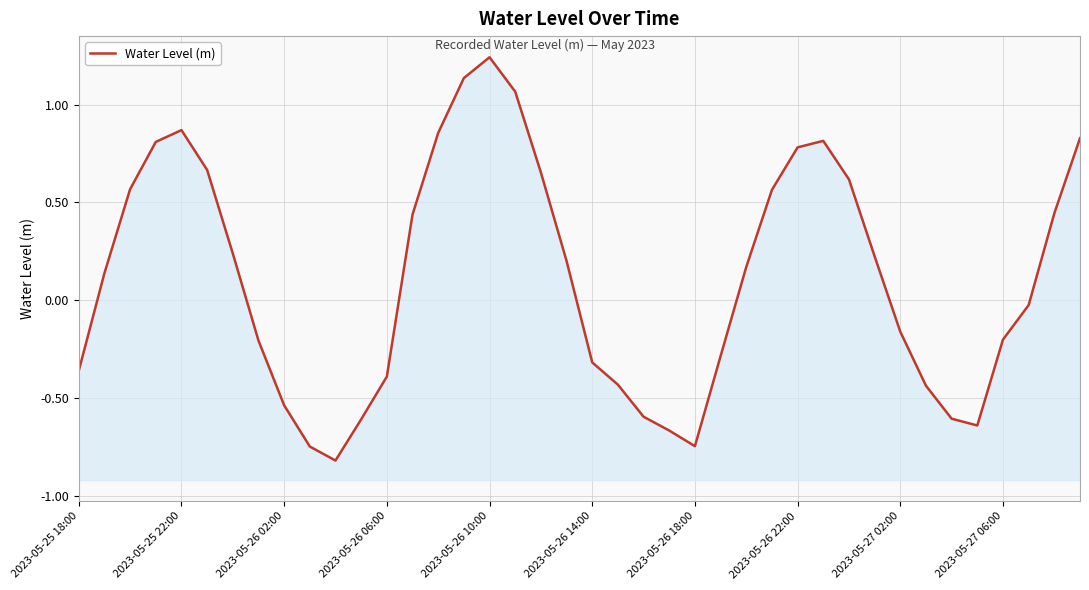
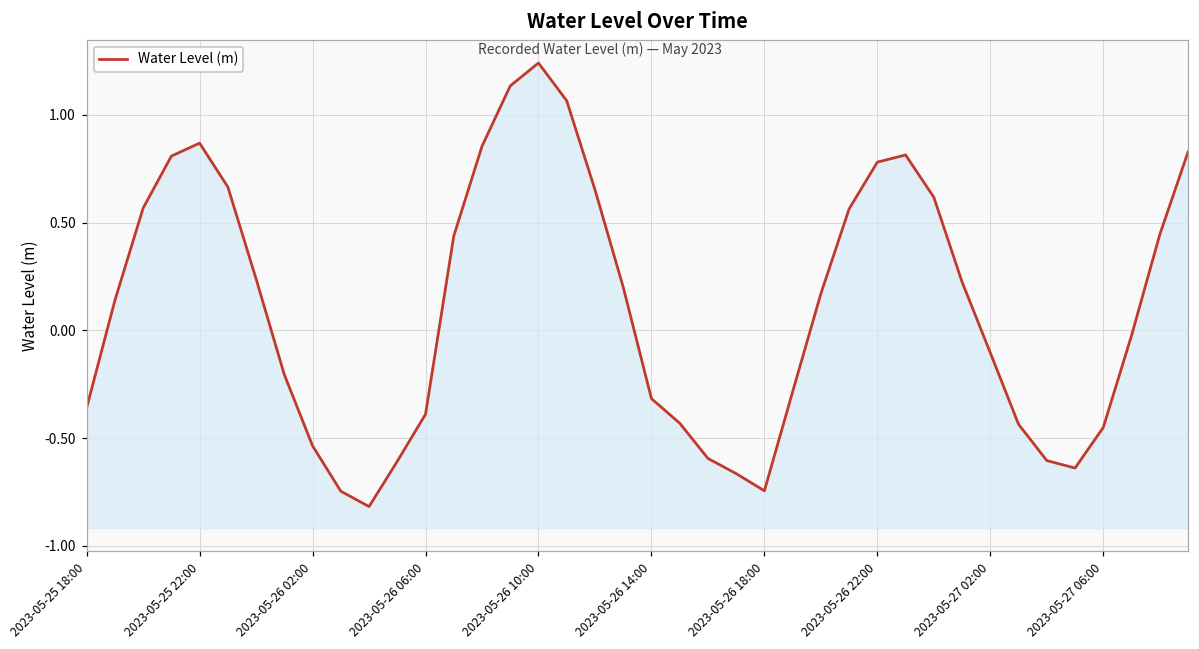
2023-05-27 02:00: -0.16 -> -0.10
2023-05-27 06:00: -0.20 -> -0.45
